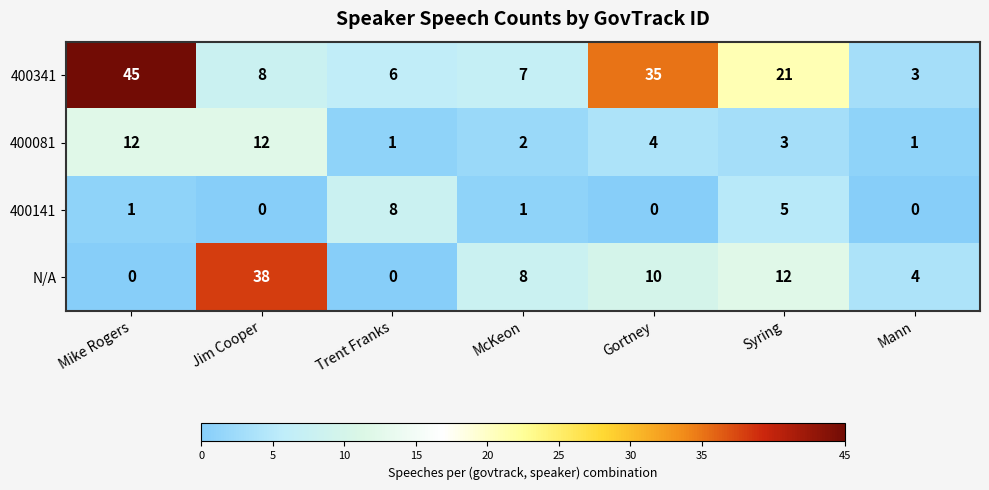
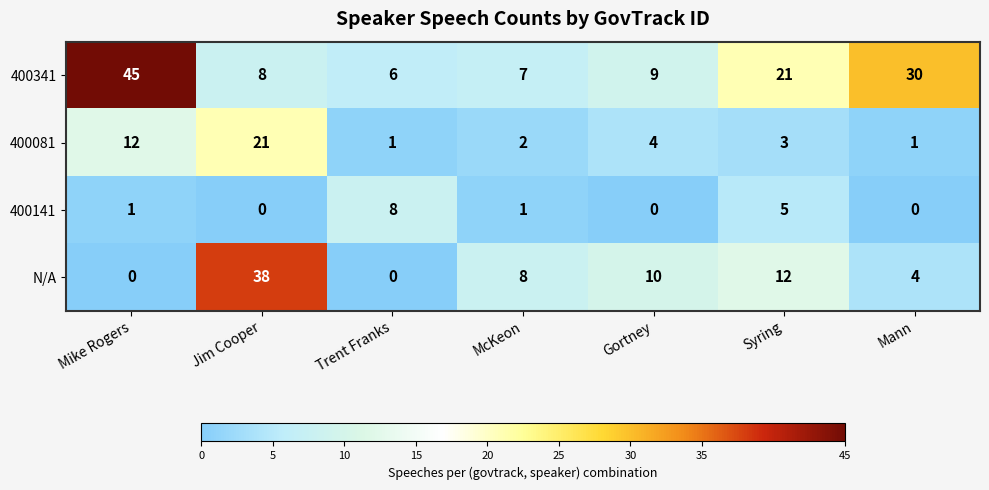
400341, Gortney: 35 -> 9
400341, Mann: 3 -> 30
400081, Jim Cooper: 12 -> 21
